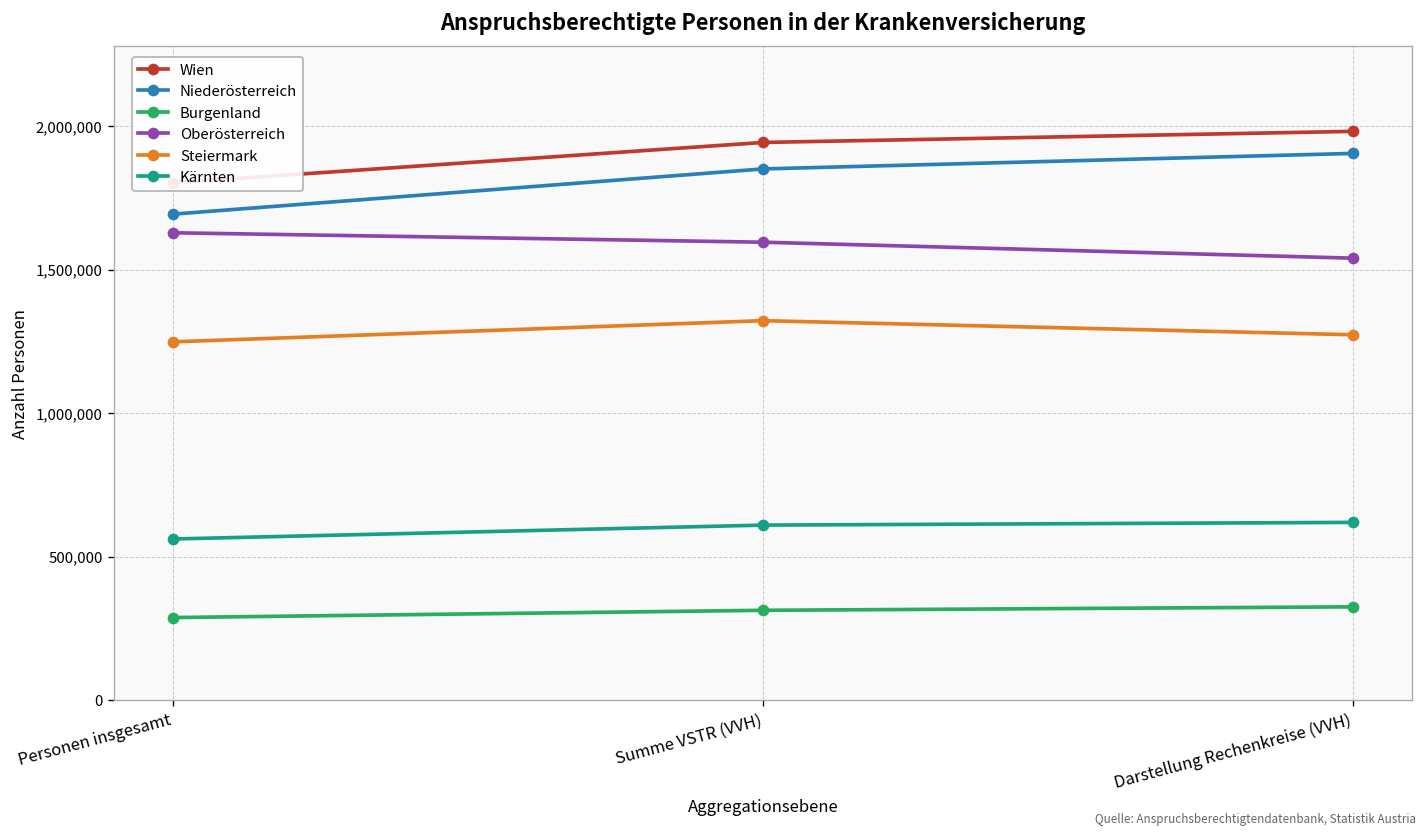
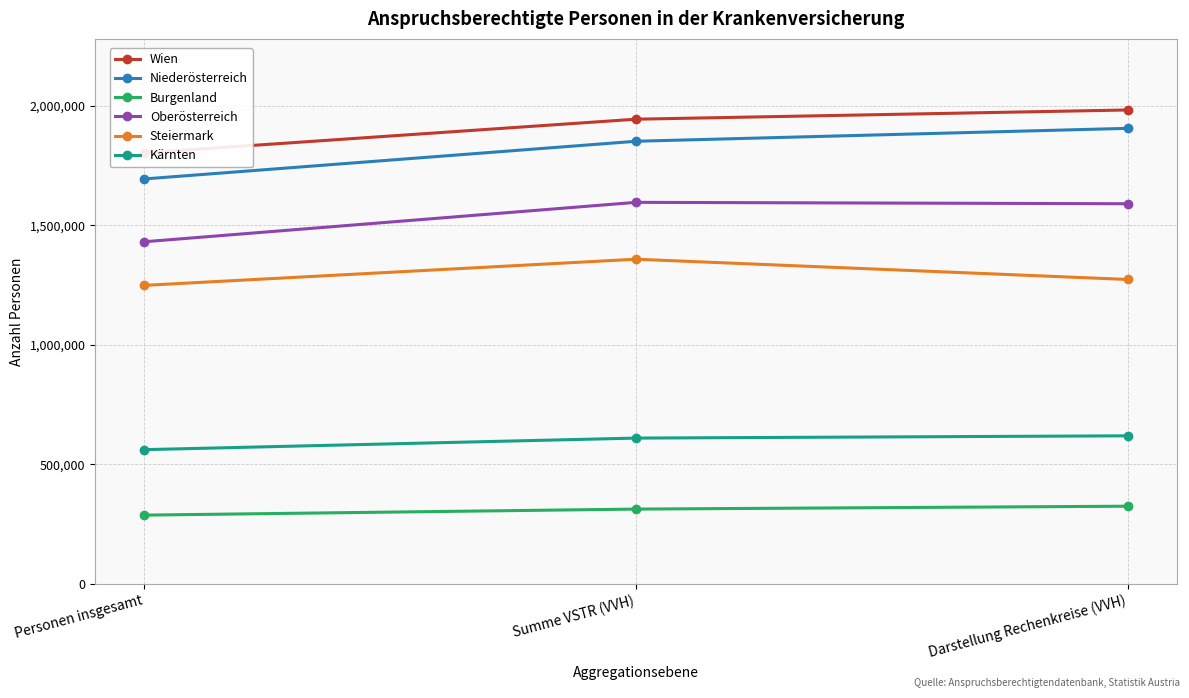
Oberösterreich, Personen insgesamt: 1,630,000 -> 1,430,000
Steiermark, Summe VSTR (VVH): 1,320,000 -> 1,360,000
Oberösterreich, Darstellung Rechenkreise (VVH): 1,540,000 -> 1,590,000
